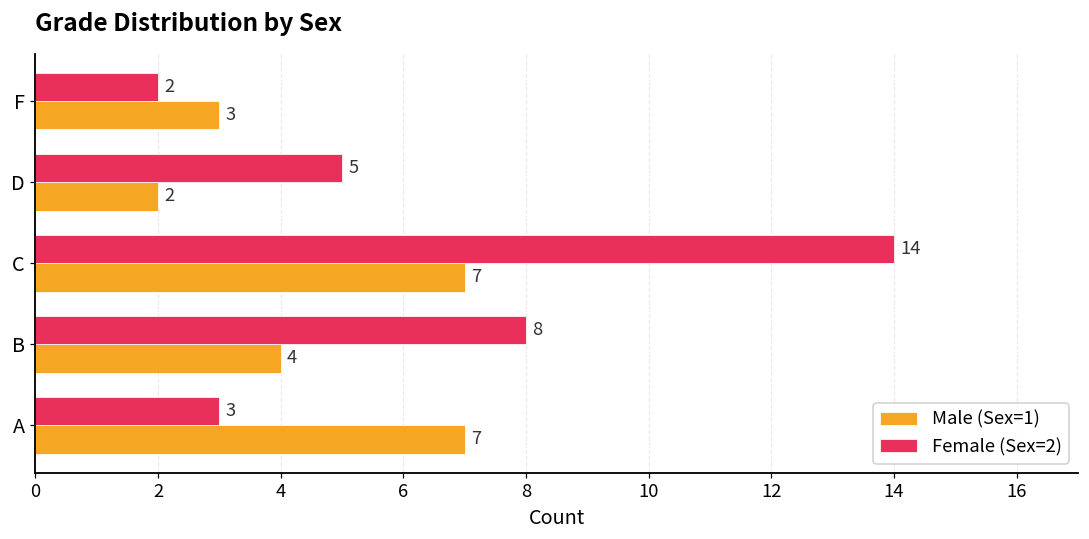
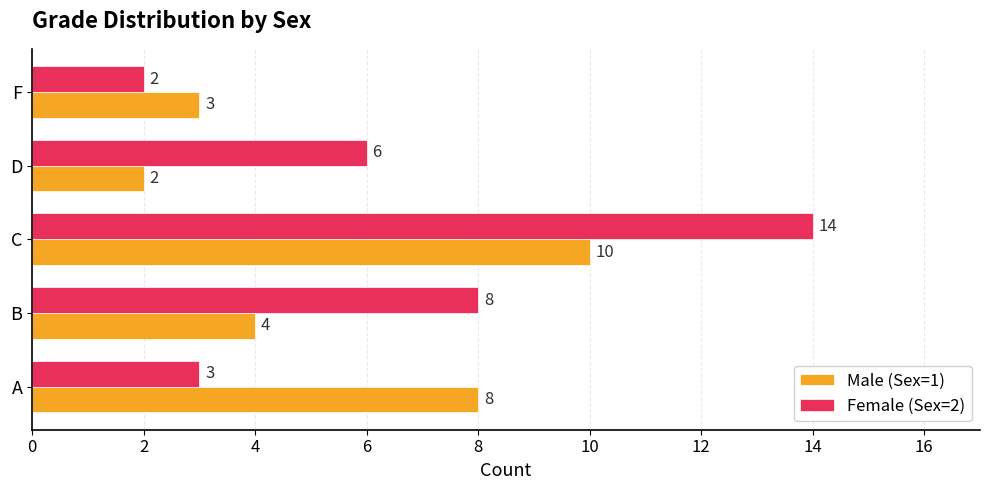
Female (Sex=2), D: 5 -> 6
Male (Sex=1), C: 7 -> 10
Male (Sex=1), A: 7 -> 8
